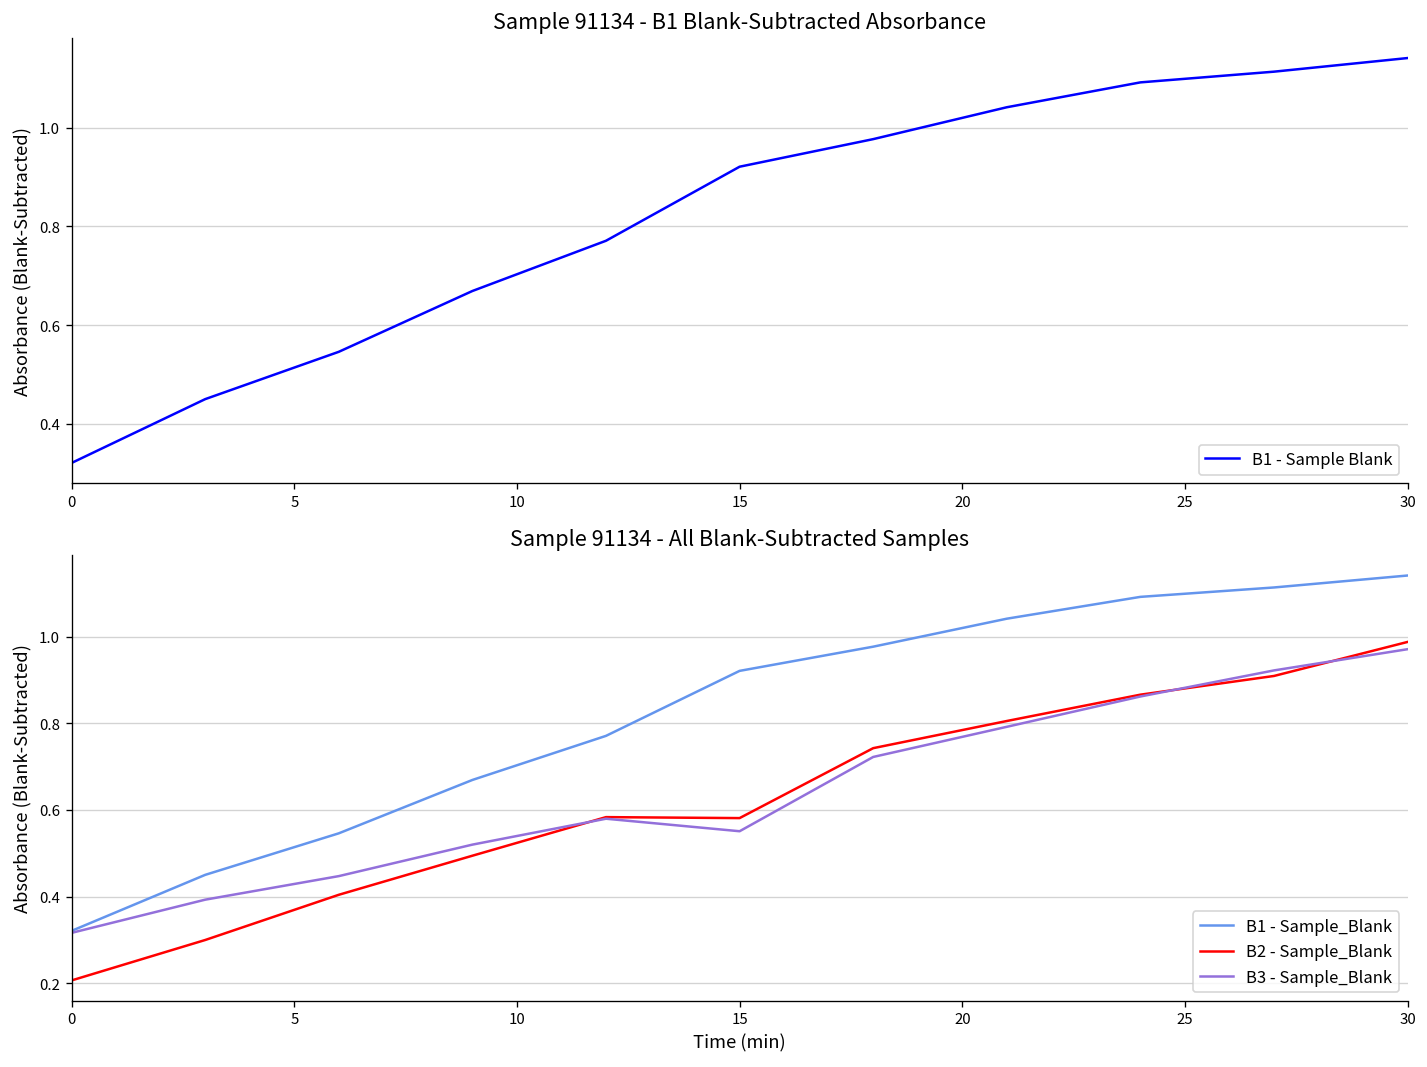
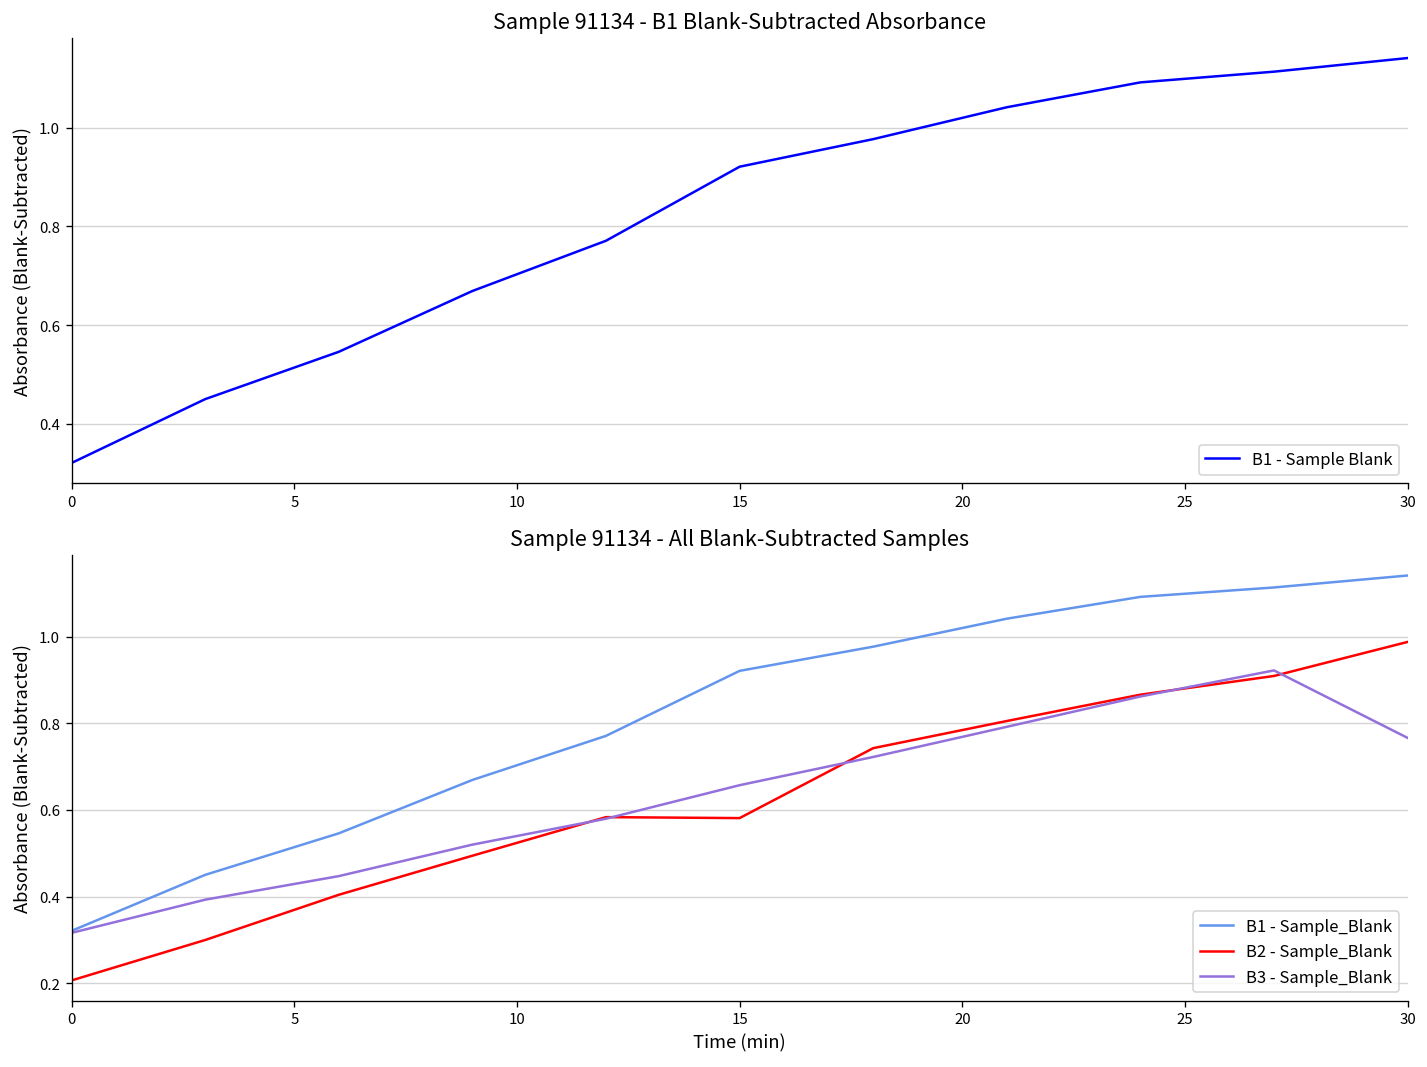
Sample 91134 - All Blank-Subtracted Samples, B3 - Sample_Blank, 15: 0.55 -> 0.66
Sample 91134 - All Blank-Subtracted Samples, B3 - Sample_Blank, 30: 0.97 -> 0.77
